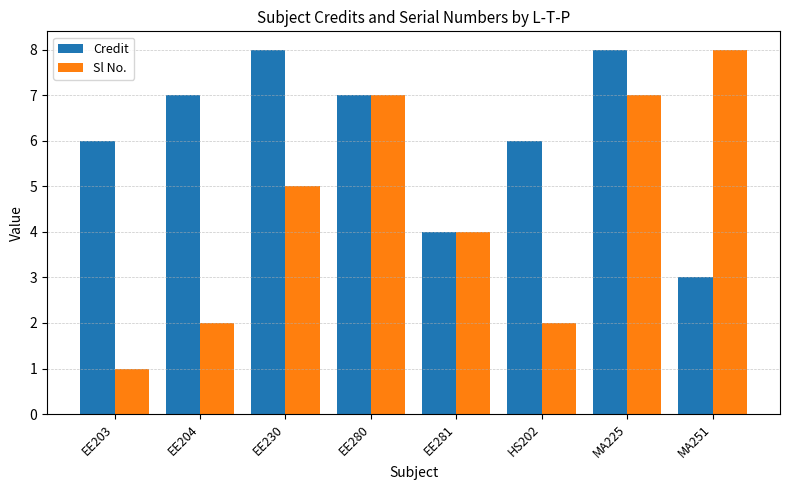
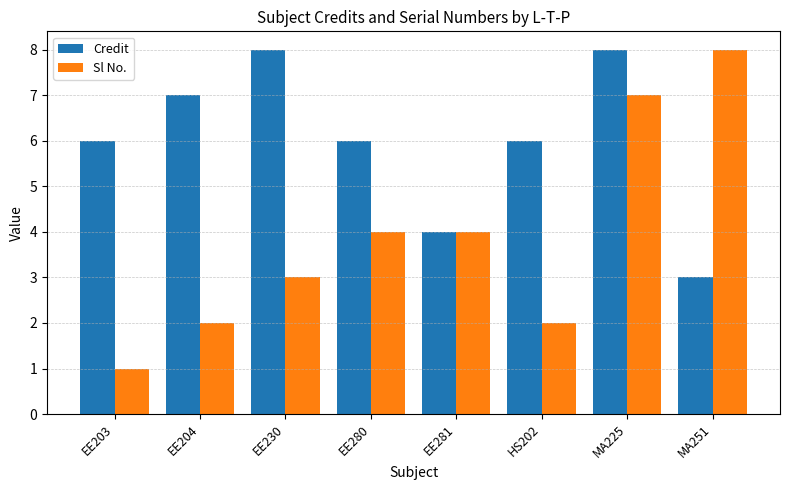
Sl No., EE230: 5 -> 3
Credit, EE280: 7 -> 6
Sl No., EE280: 7 -> 4
